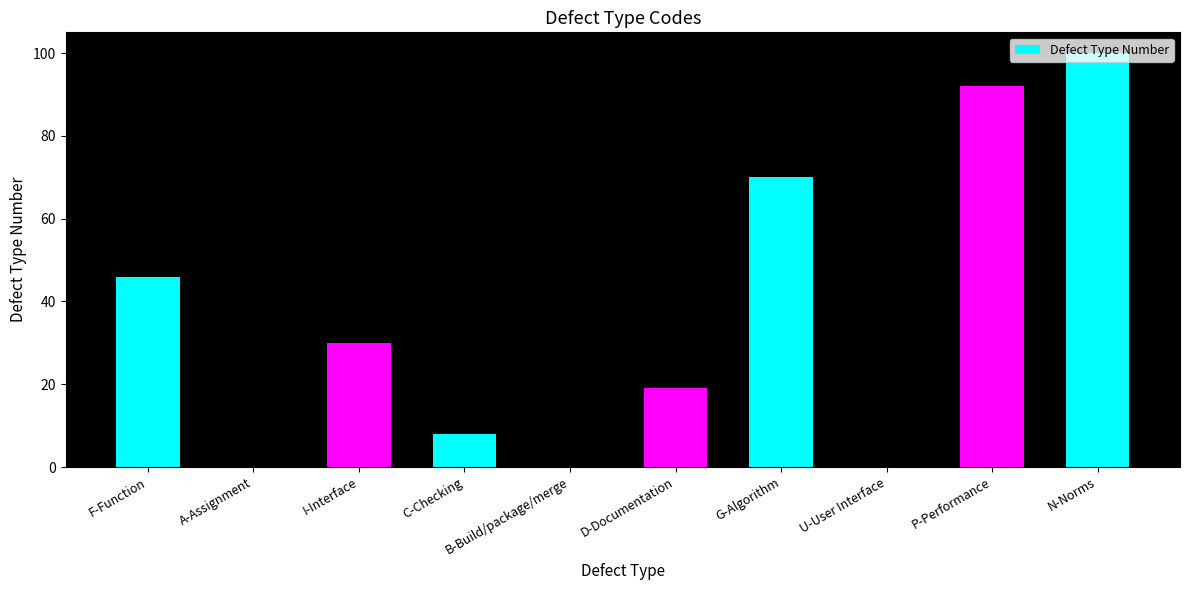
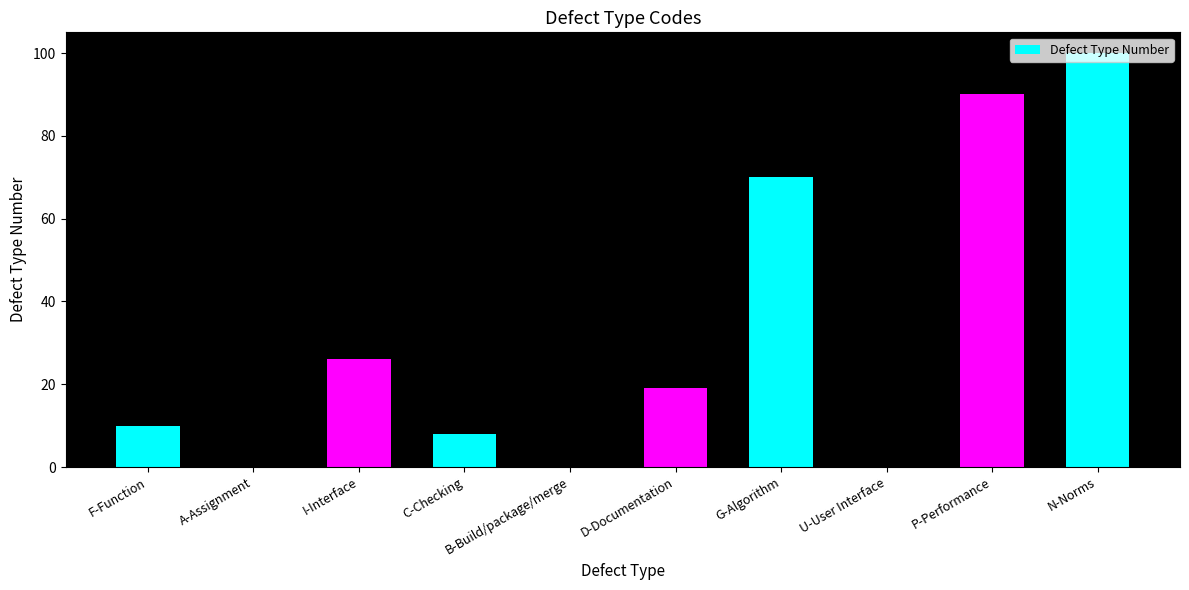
F-Function: 46 -> 10
I-Interface: 30 -> 26
P-Performance: 92 -> 90
